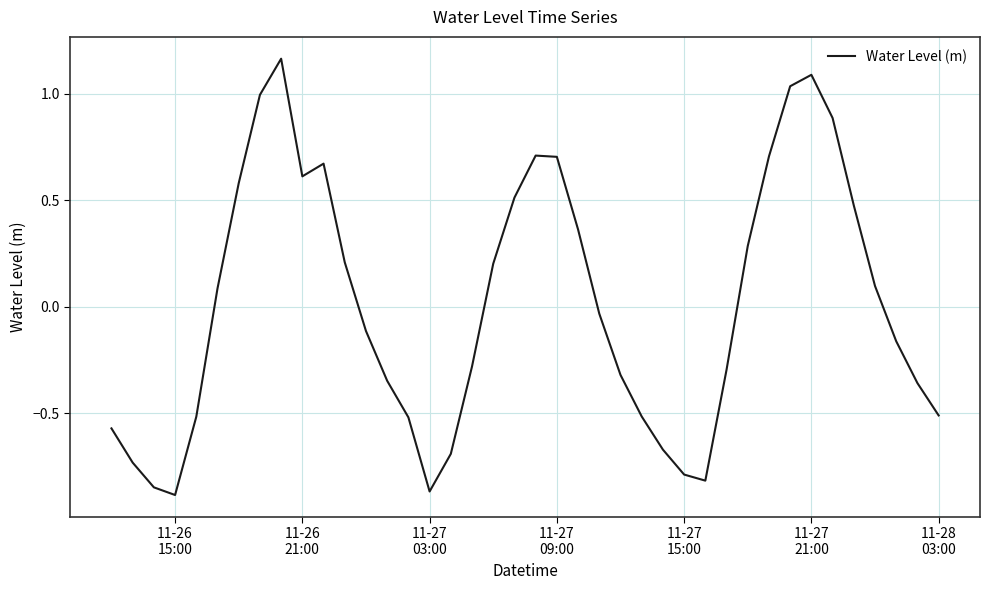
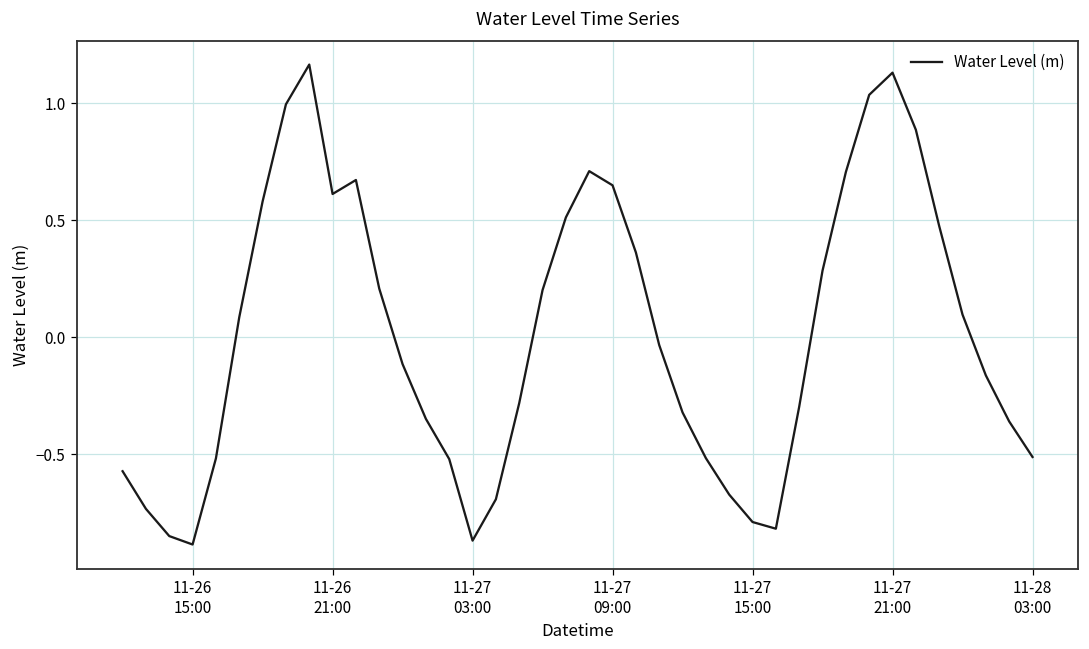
11-27 09:00: 0.70 -> 0.65
11-27 21:00: 1.09 -> 1.13
